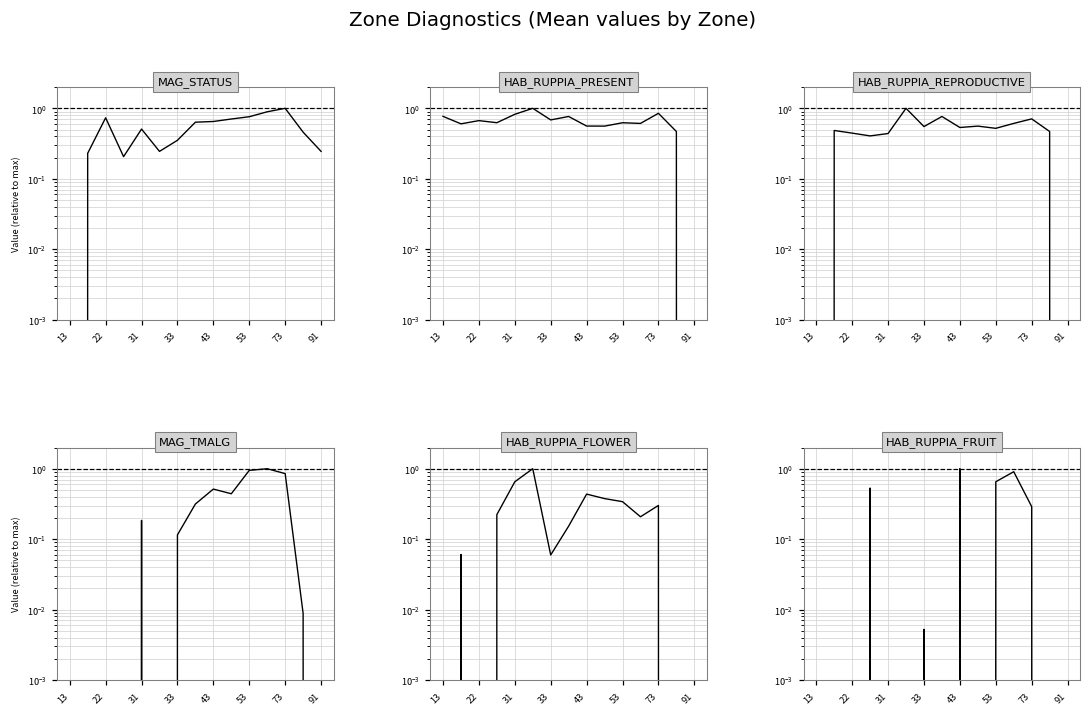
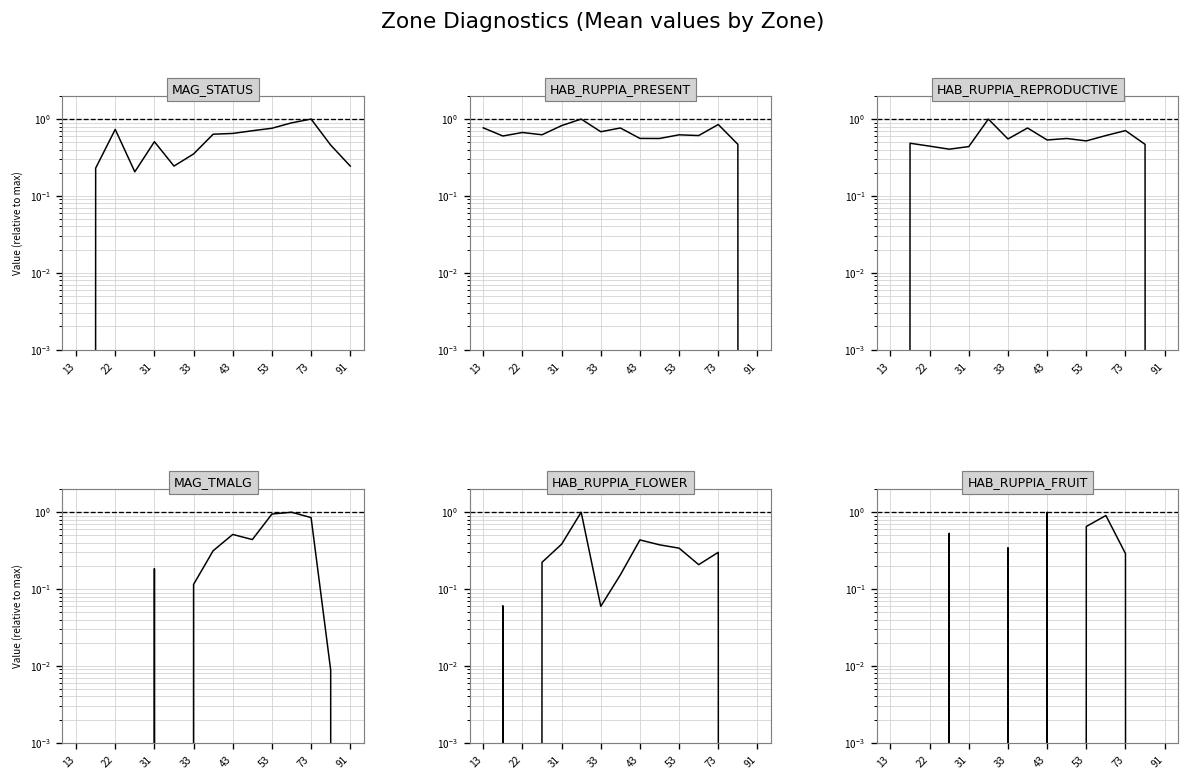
HAB_RUPPIA_FLOWER, 31: 0.7 -> 0.4
HAB_RUPPIA_FRUIT, 33: 0.005 -> 0.3
